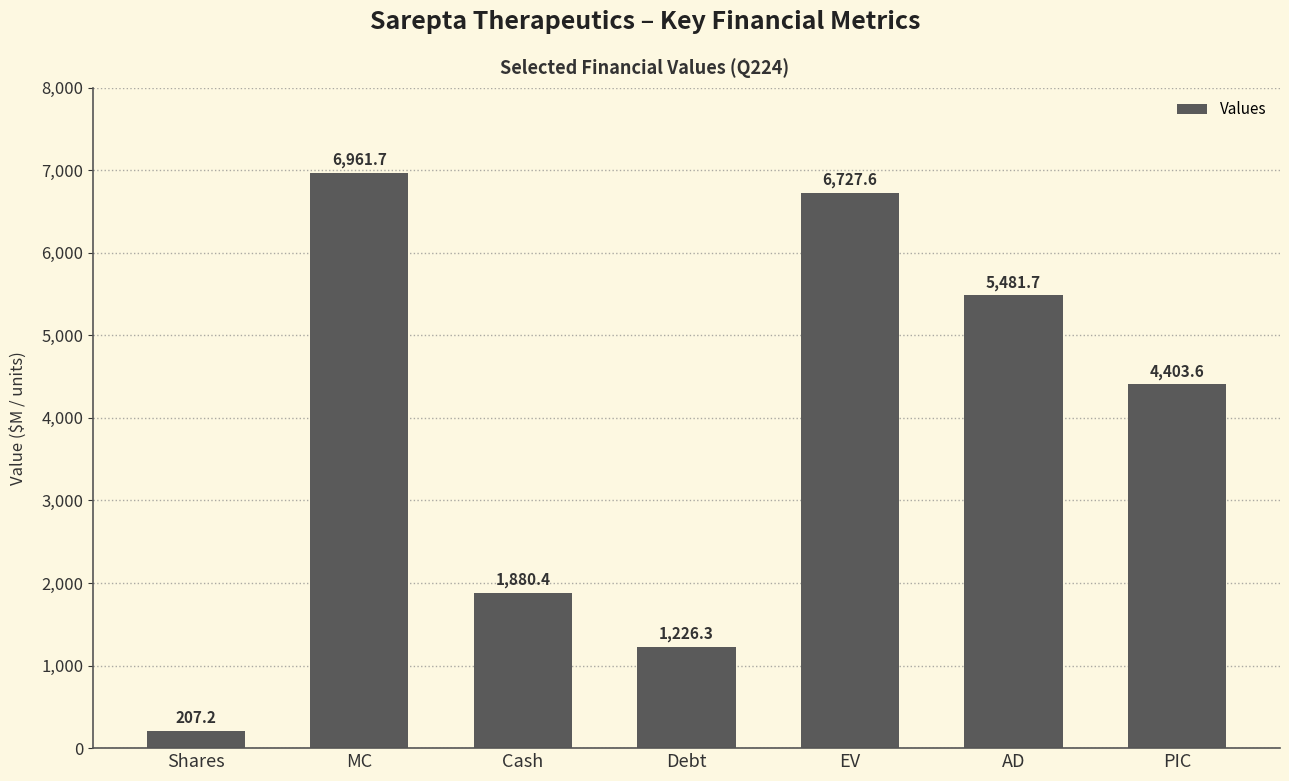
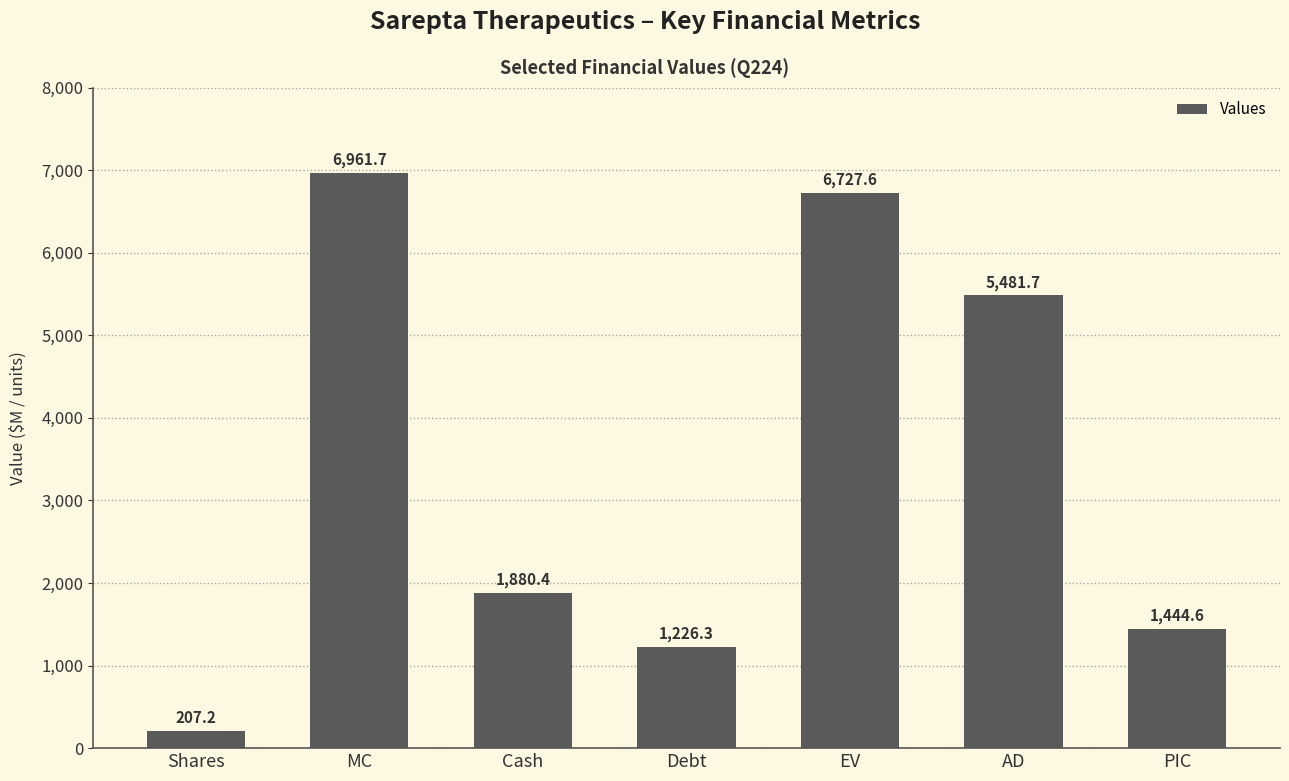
PIC: 4,403.6 -> 1,444.6
